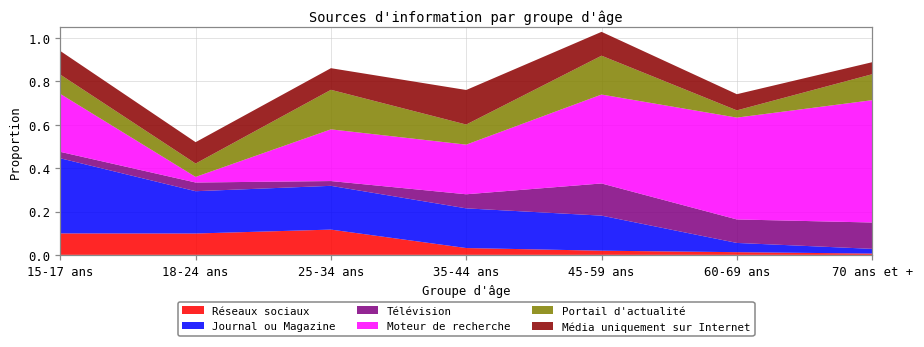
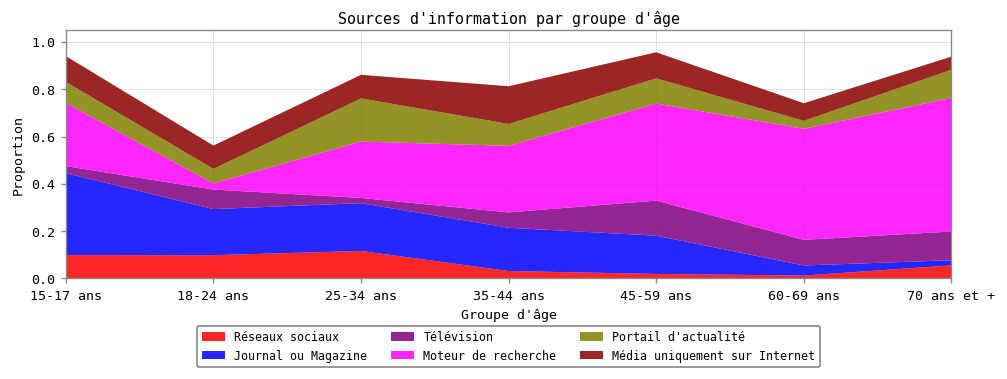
Télévision, 18-24 ans: 0.04 -> 0.08
Moteur de recherche, 35-44 ans: 0.23 -> 0.28
Portail d'actualité, 45-59 ans: 0.18 -> 0.11
Réseaux sociaux, 70 ans et +: 0.01 -> 0.06
